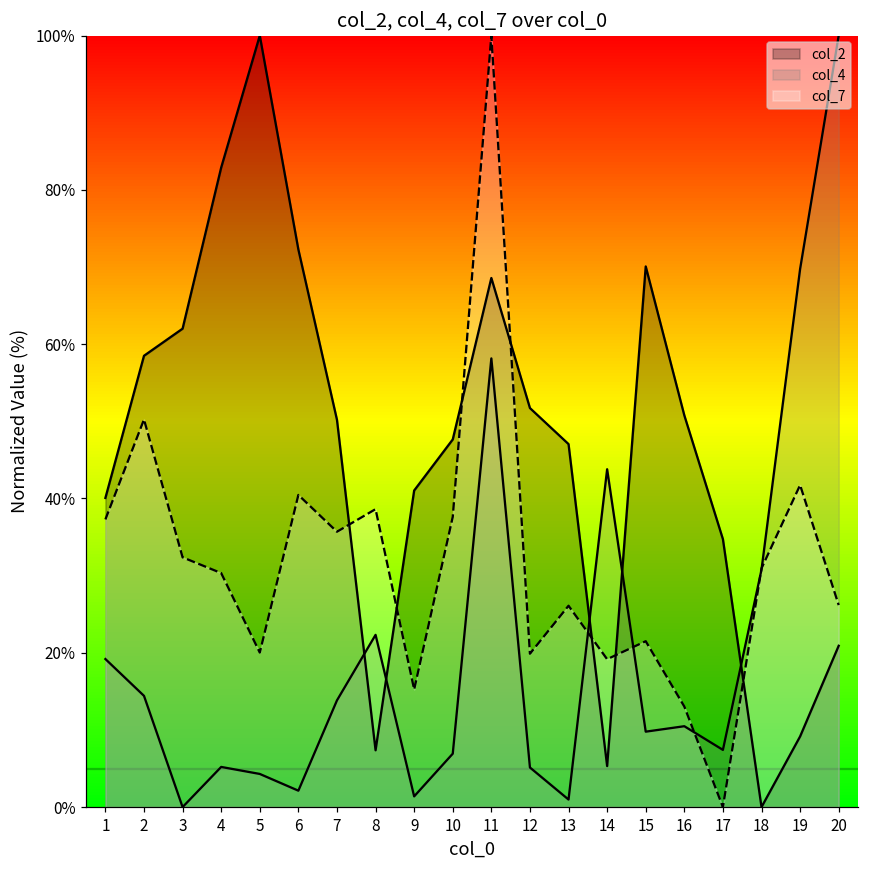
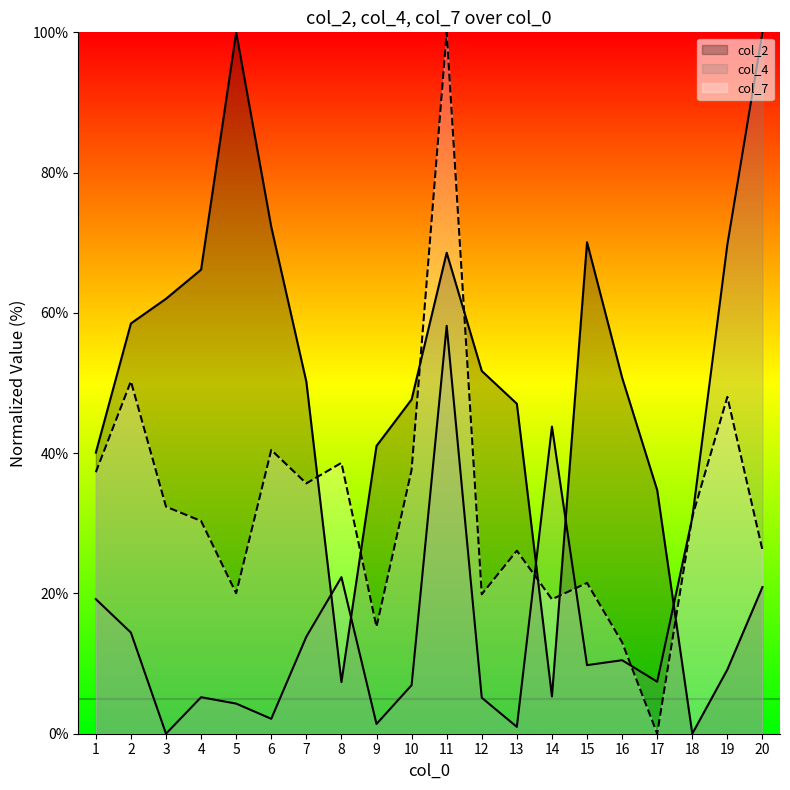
col_2, 4: 83% -> 66%
col_7, 19: 42% -> 48%
